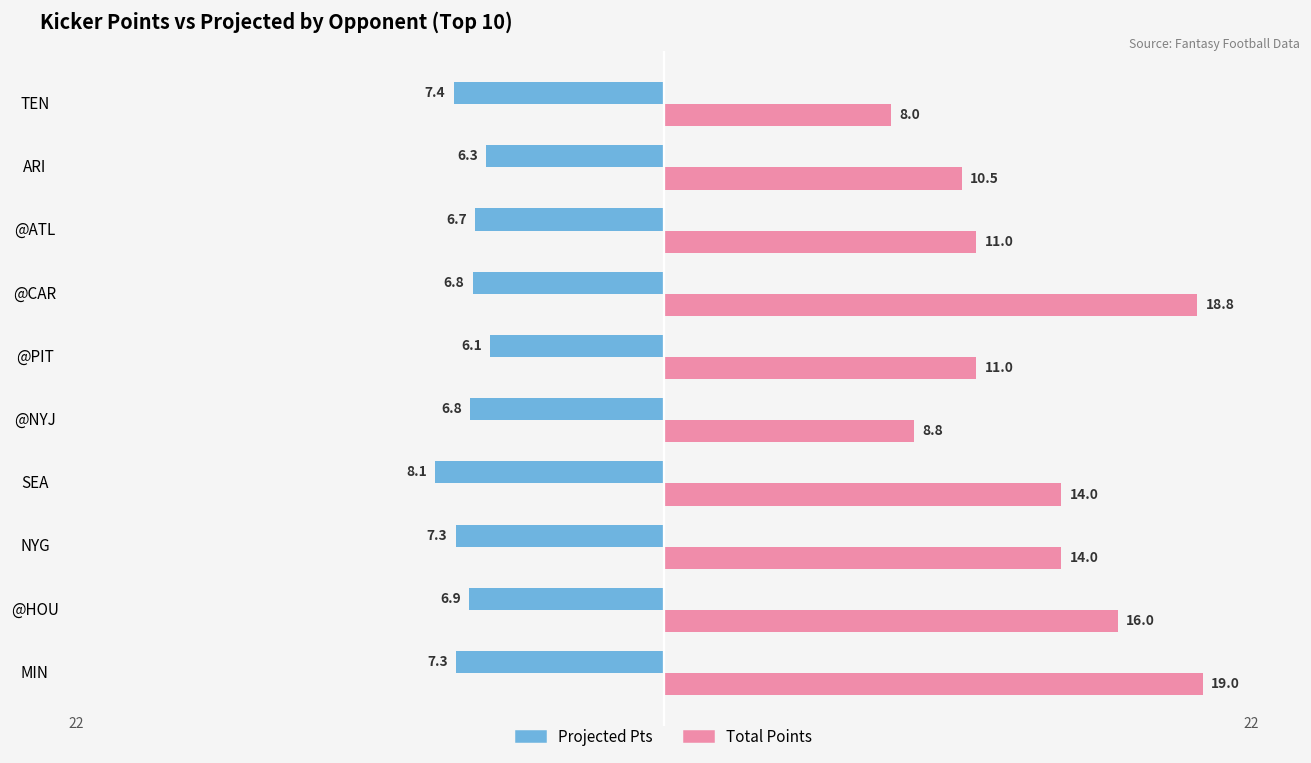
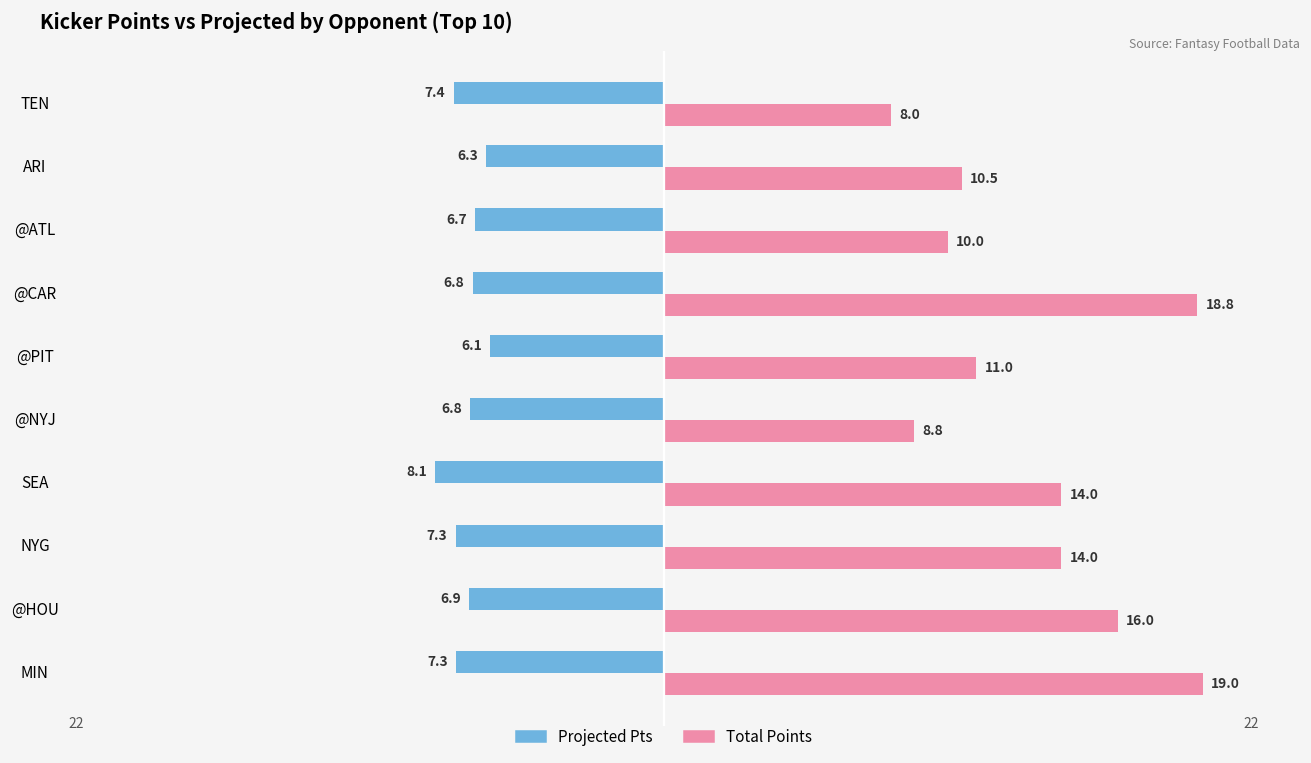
Total Points, @ATL: 11.0 -> 10.0
